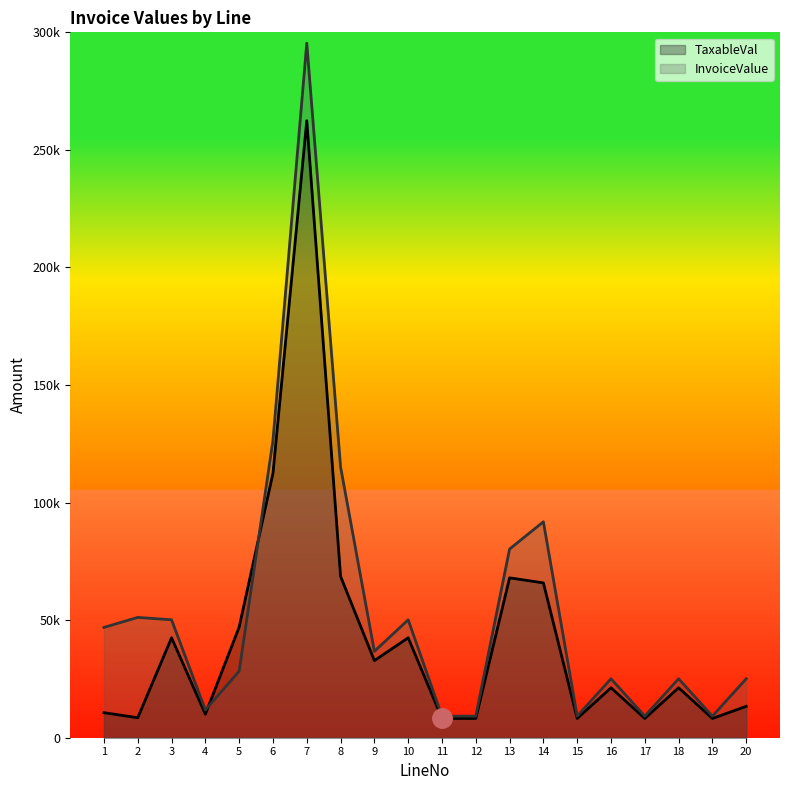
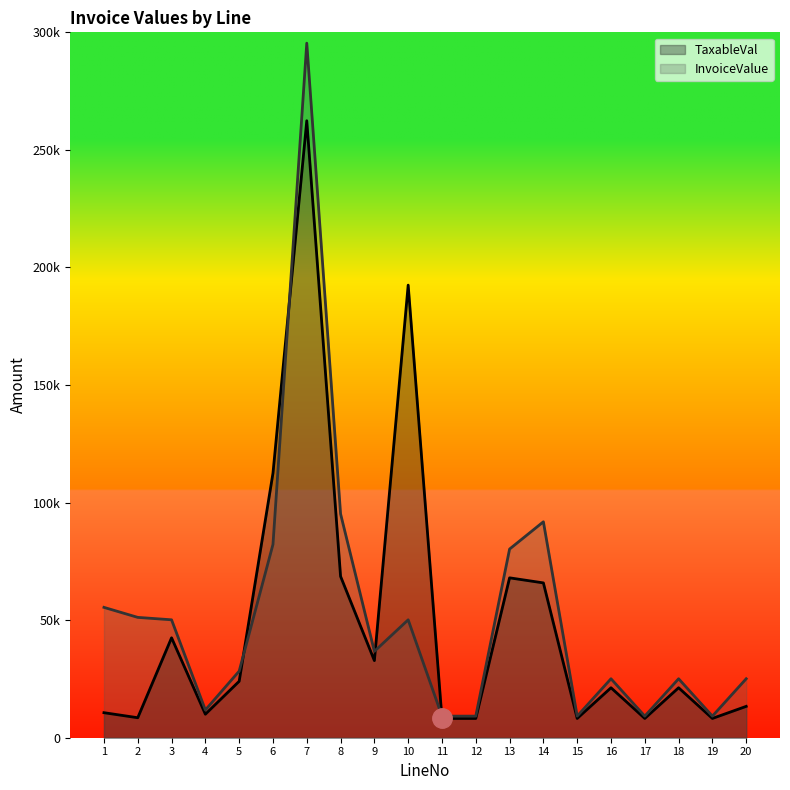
InvoiceValue, 1: 47000 -> 55000
TaxableVal, 5: 47000 -> 24000
InvoiceValue, 6: 127000 -> 82000
InvoiceValue, 8: 115000 -> 95000
TaxableVal, 10: 43000 -> 192000
